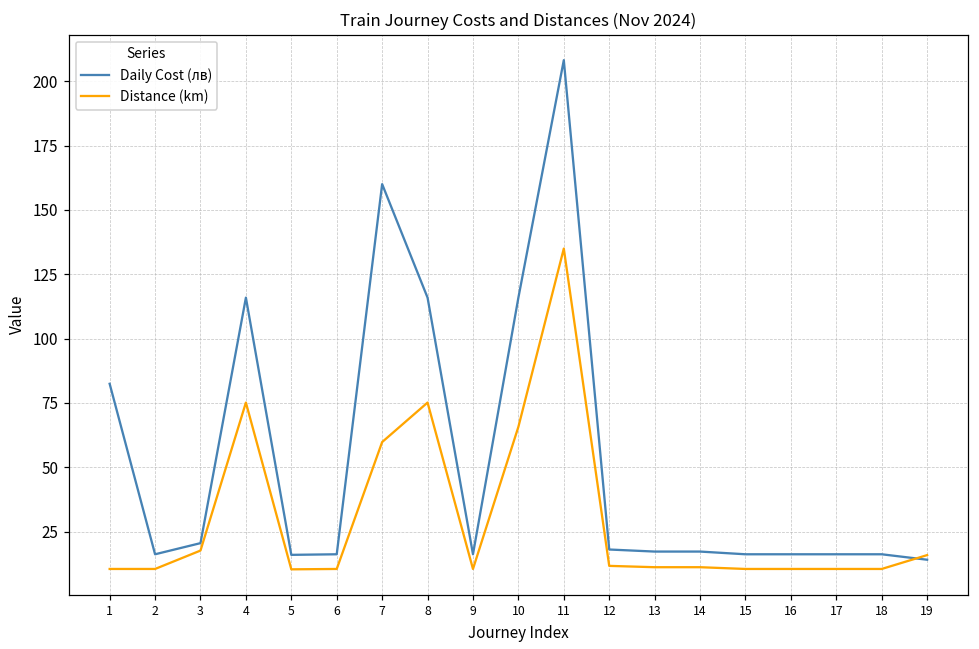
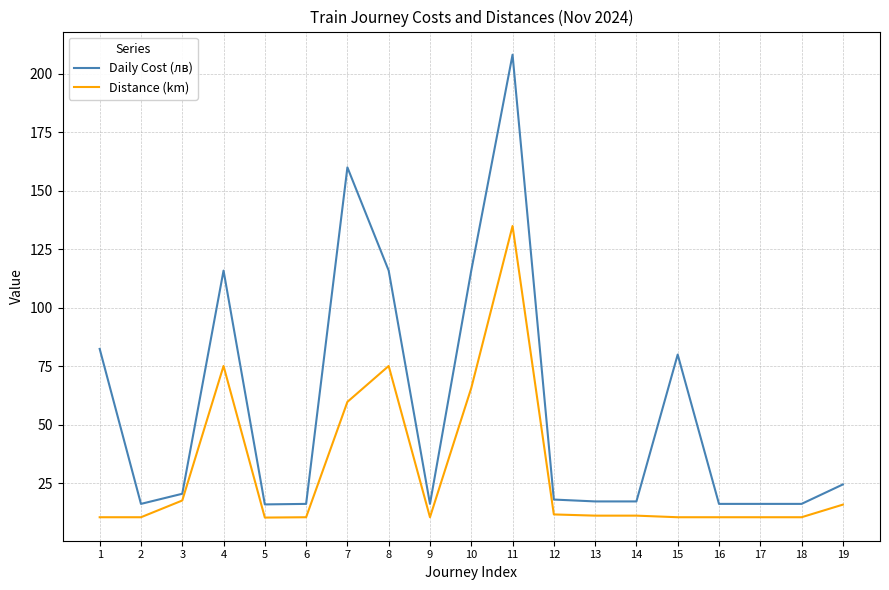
Daily Cost (лв), 15: 16 -> 80
Daily Cost (лв), 19: 14 -> 25
